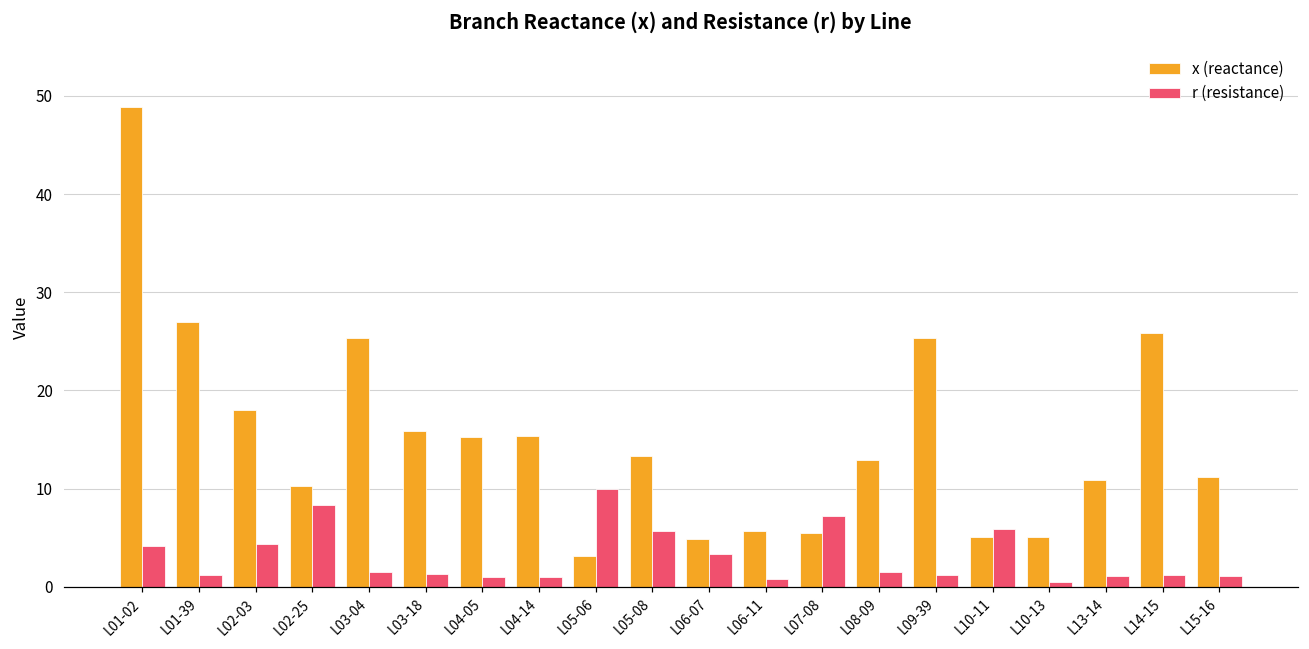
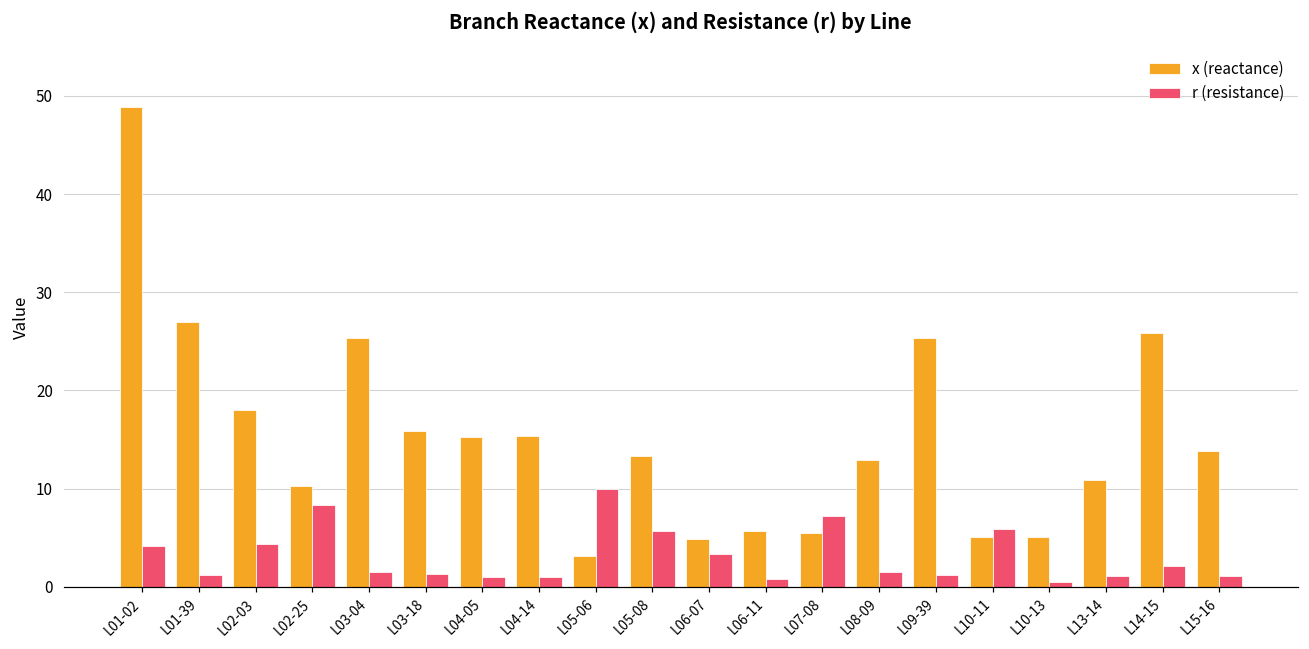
r (resistance), L14-15: 1 -> 2
x (reactance), L15-16: 11 -> 14
